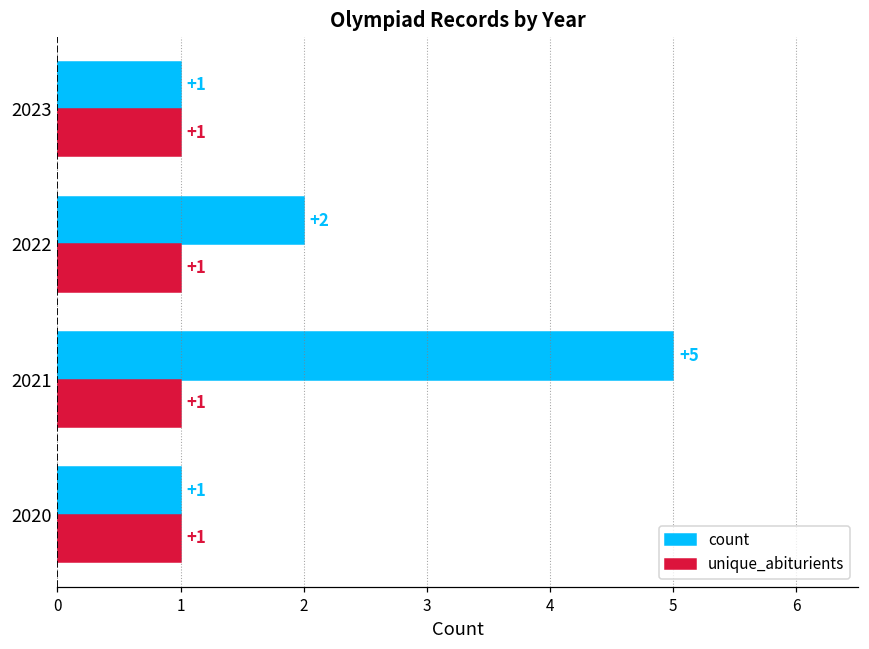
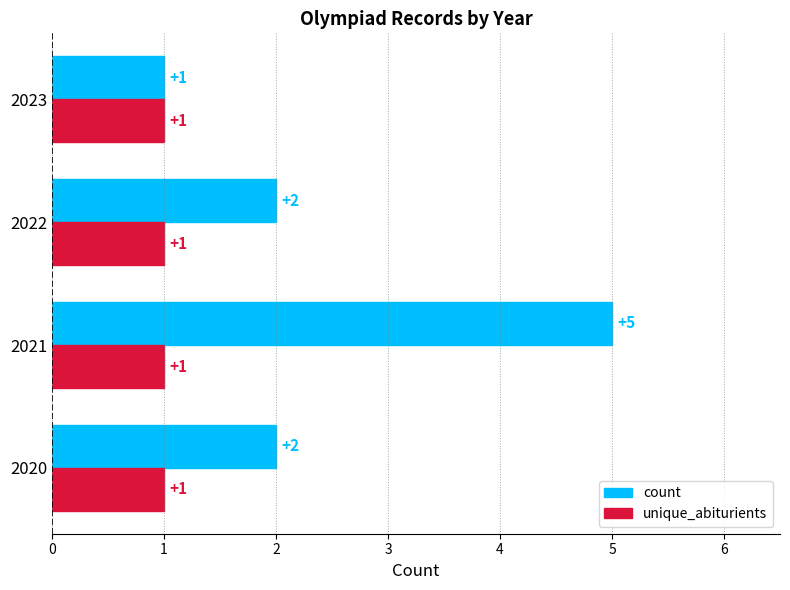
count, 2020: +1 -> +2
